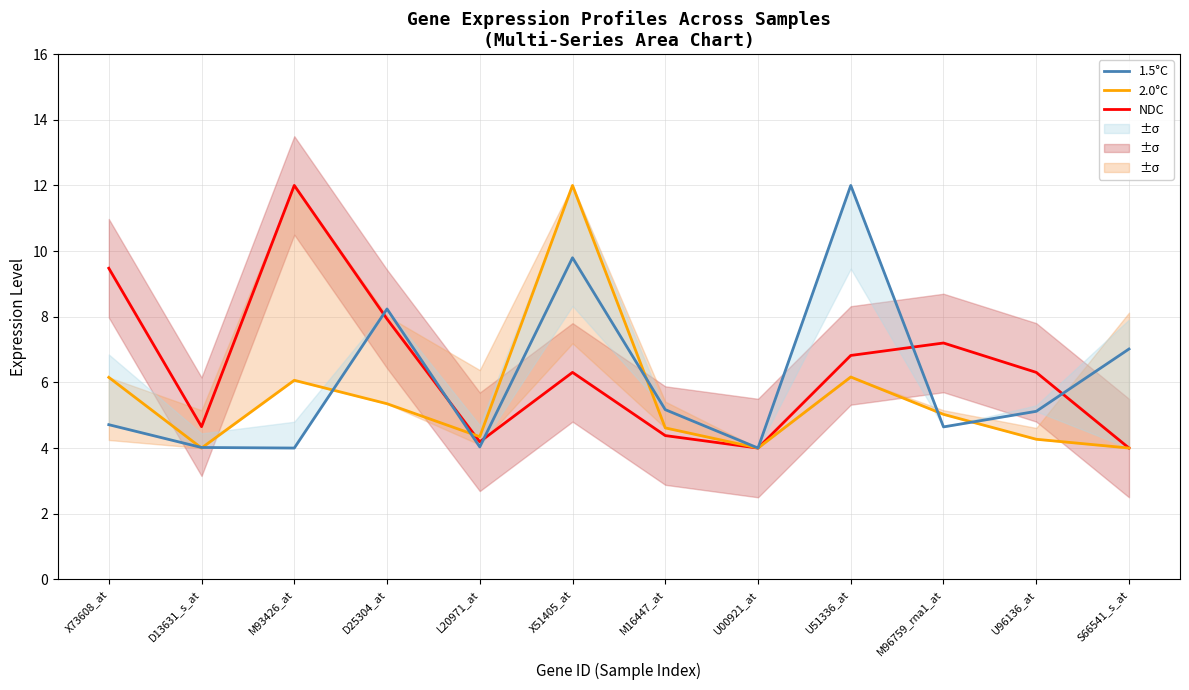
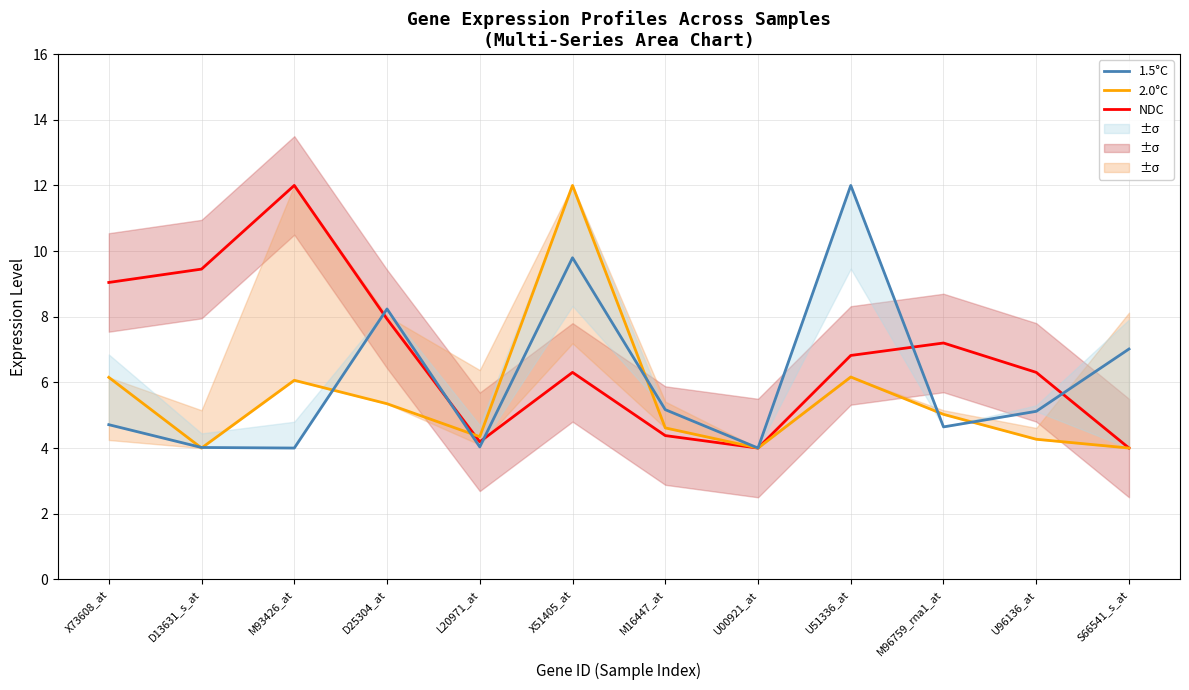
NDC, X73608_at: 9.5 -> 9.0
NDC, D13631_s_at: 4.7 -> 9.5
